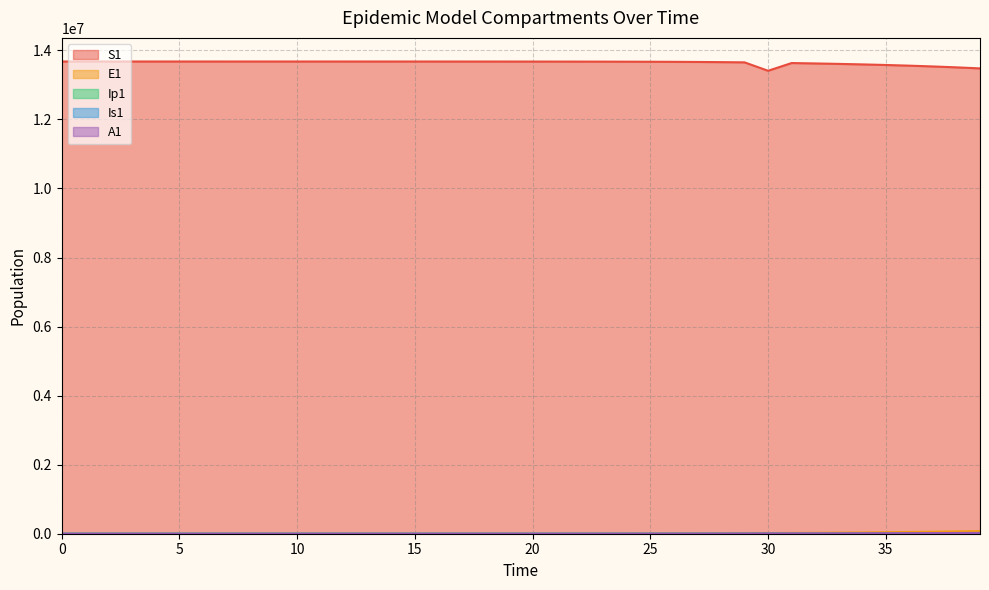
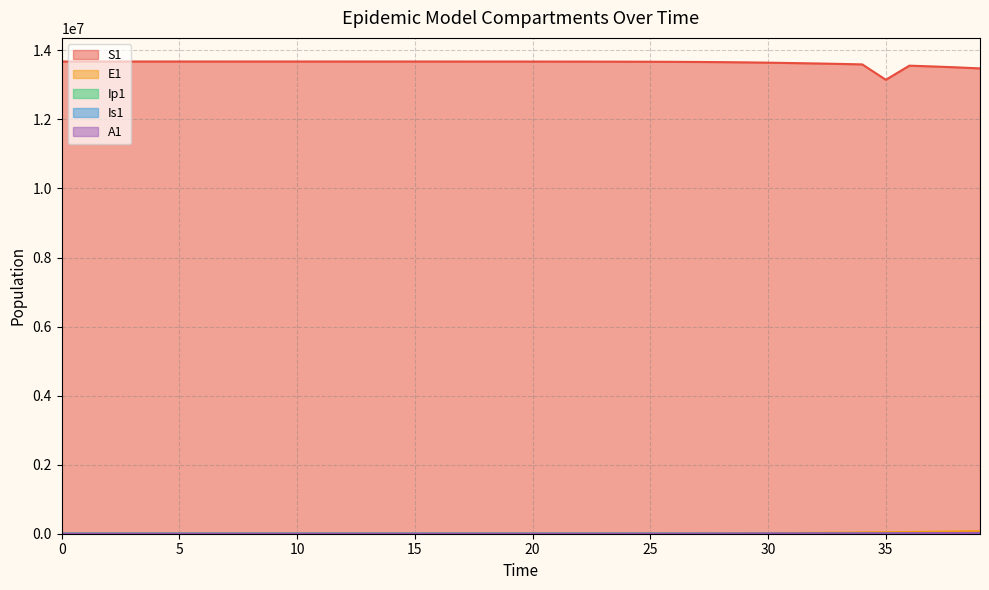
S1, 30: 13400000 -> 13600000
S1, 35: 13600000 -> 13100000
